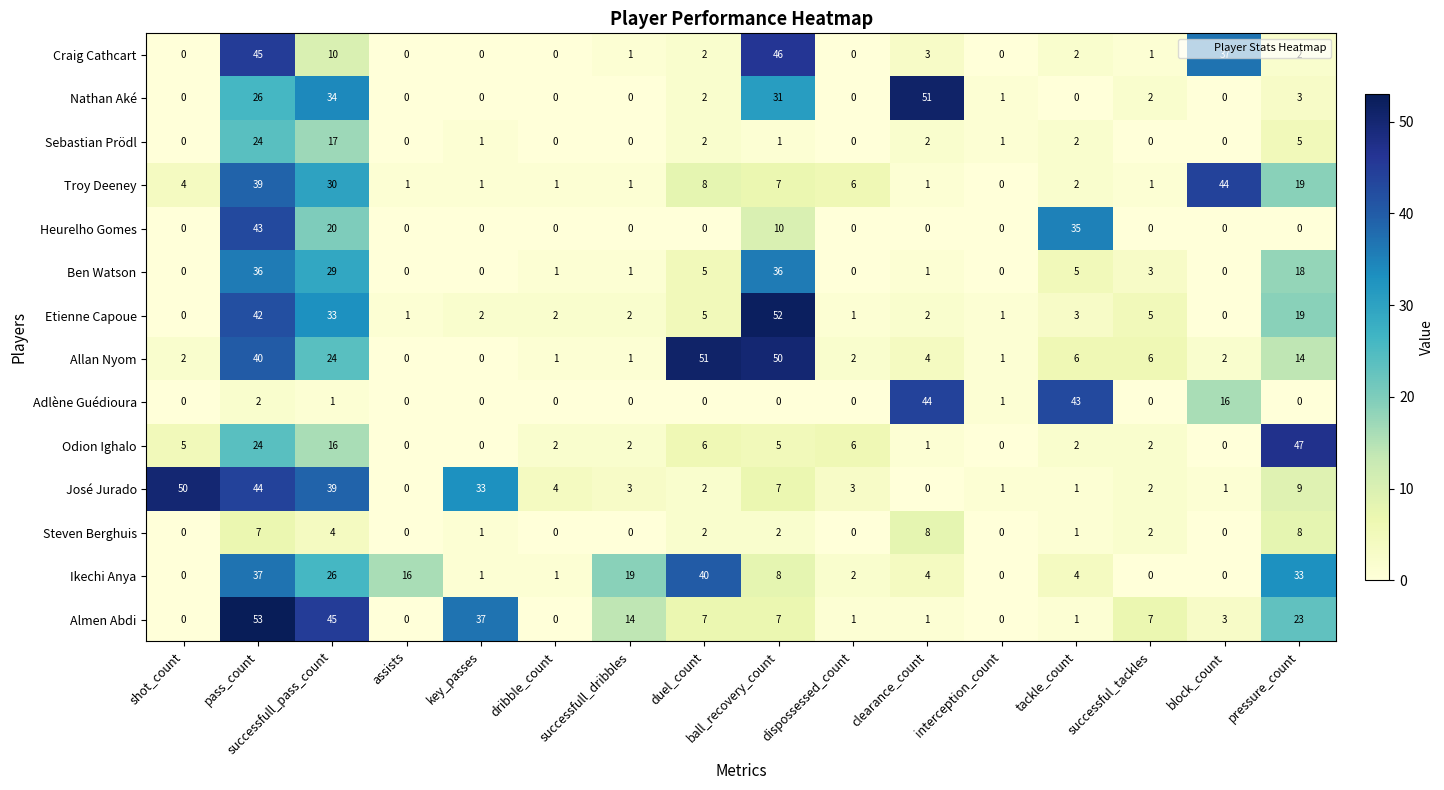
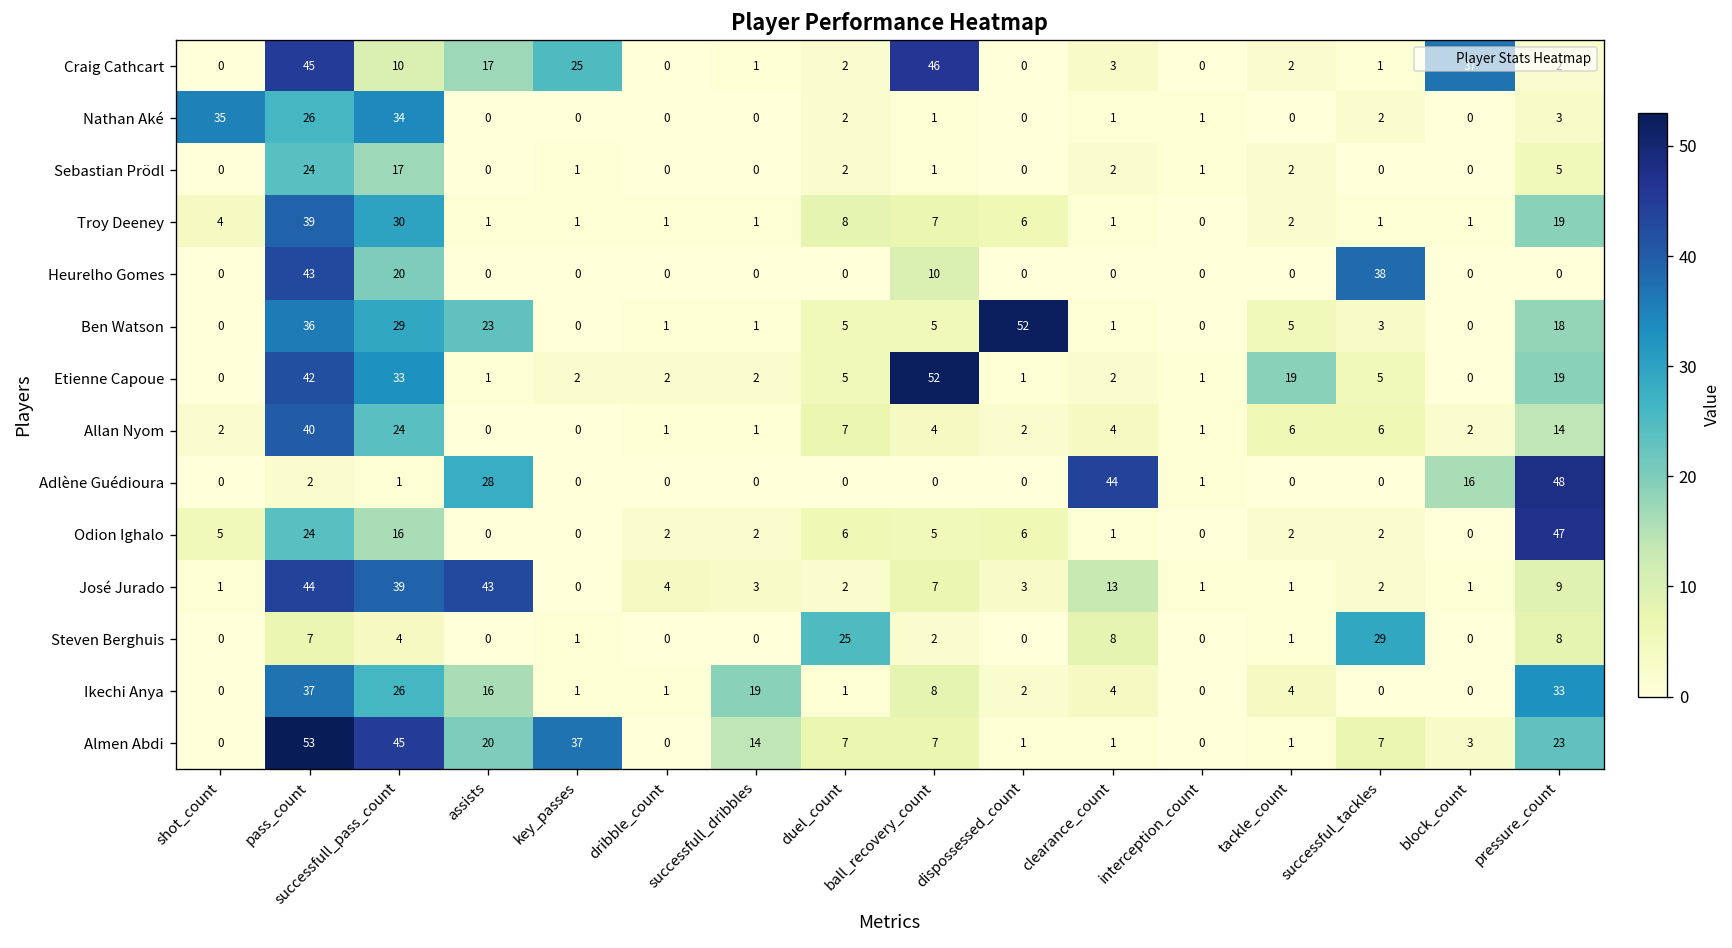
Craig Cathcart, assists: 0 -> 17
Craig Cathcart, key_passes: 0 -> 25
Nathan Aké, shot_count: 0 -> 35
Nathan Aké, ball_recovery_count: 31 -> 1
Nathan Aké, clearance_count: 51 -> 1
Troy Deeney, block_count: 44 -> 1
Heurelho Gomes, tackle_count: 35 -> 0
Heurelho Gomes, successful_tackles: 0 -> 38
Ben Watson, assists: 0 -> 23
Ben Watson, ball_recovery_count: 36 -> 5
Ben Watson, dispossessed_count: 0 -> 52
Etienne Capoue, tackle_count: 3 -> 19
Allan Nyom, duel_count: 51 -> 7
Allan Nyom, ball_recovery_count: 50 -> 4
Adlène Guédioura, assists: 0 -> 28
Adlène Guédioura, tackle_count: 43 -> 0
Adlène Guédioura, pressure_count: 0 -> 48
José Jurado, shot_count: 50 -> 1
José Jurado, assists: 0 -> 43
José Jurado, key_passes: 33 -> 0
José Jurado, clearance_count: 0 -> 13
Steven Berghuis, duel_count: 2 -> 25
Steven Berghuis, successful_tackles: 2 -> 29
Ikechi Anya, duel_count: 40 -> 1
Almen Abdi, assists: 0 -> 20
